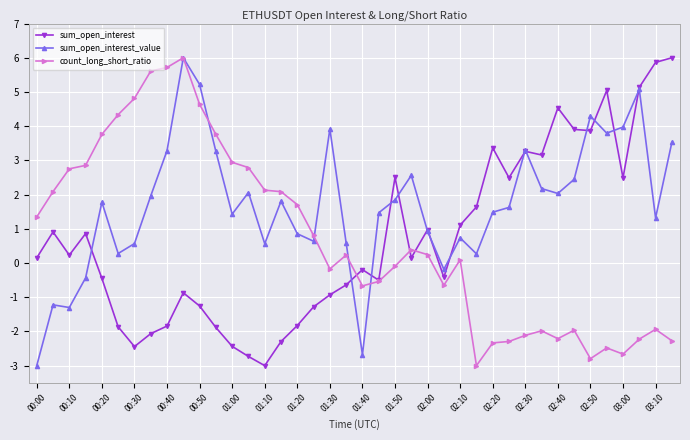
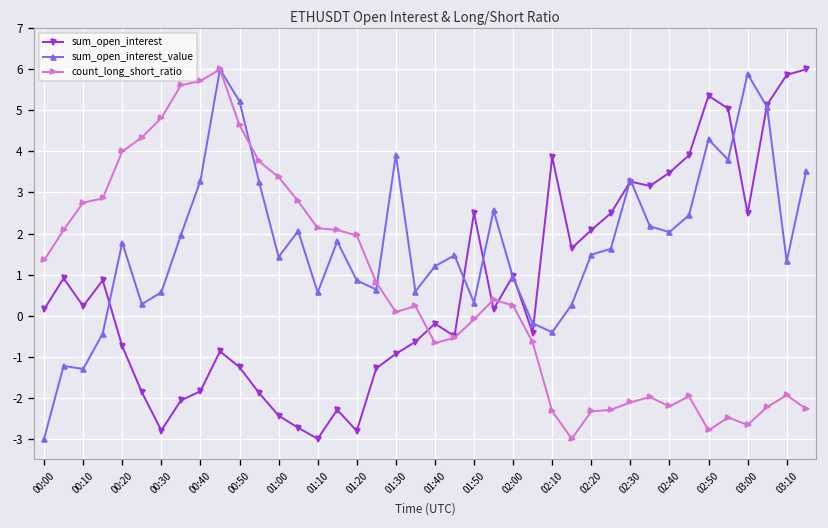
sum_open_interest, 00:20: -0.4 -> -0.7
count_long_short_ratio, 00:20: 3.8 -> 4.0
sum_open_interest, 00:30: -2.4 -> -2.8
count_long_short_ratio, 01:00: 2.9 -> 3.4
sum_open_interest, 01:20: -1.8 -> -2.8
count_long_short_ratio, 01:20: 1.7 -> 2.0
count_long_short_ratio, 01:30: -0.2 -> 0.1
sum_open_interest_value, 01:40: -2.7 -> 1.2
sum_open_interest_value, 01:50: 1.8 -> 0.3
sum_open_interest, 02:10: 1.1 -> 3.9
sum_open_interest_value, 02:10: 0.7 -> -0.4
count_long_short_ratio, 02:10: 0.1 -> -2.3
sum_open_interest, 02:20: 3.4 -> 2.1
sum_open_interest, 02:40: 4.5 -> 3.5
sum_open_interest, 02:50: 3.9 -> 5.4
sum_open_interest_value, 03:00: 4.0 -> 5.9
